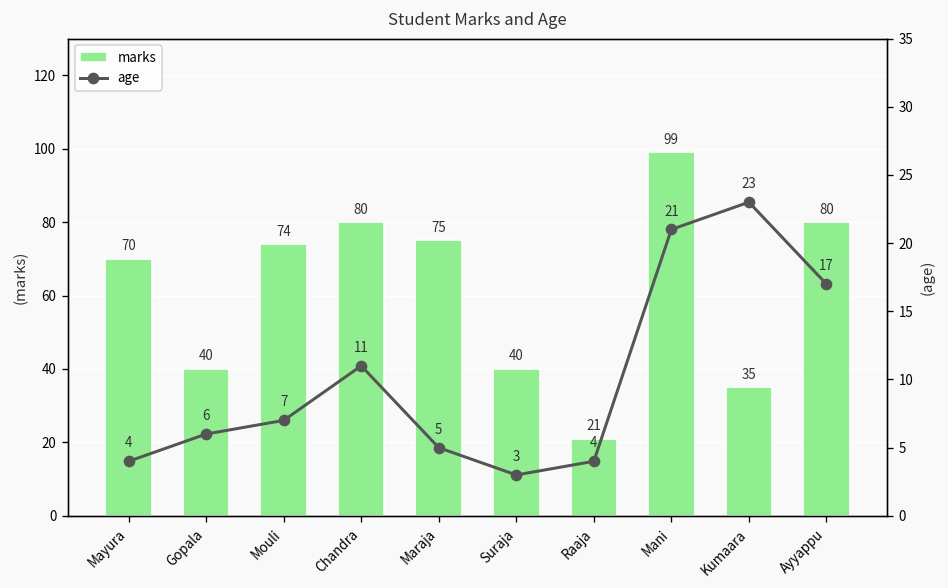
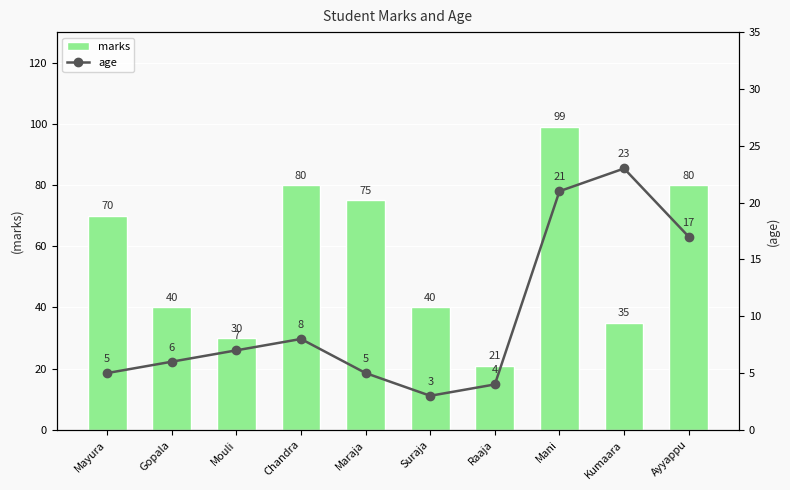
marks, Mouli: 74 -> 30
age, Mayura: 4 -> 5
age, Chandra: 11 -> 8
